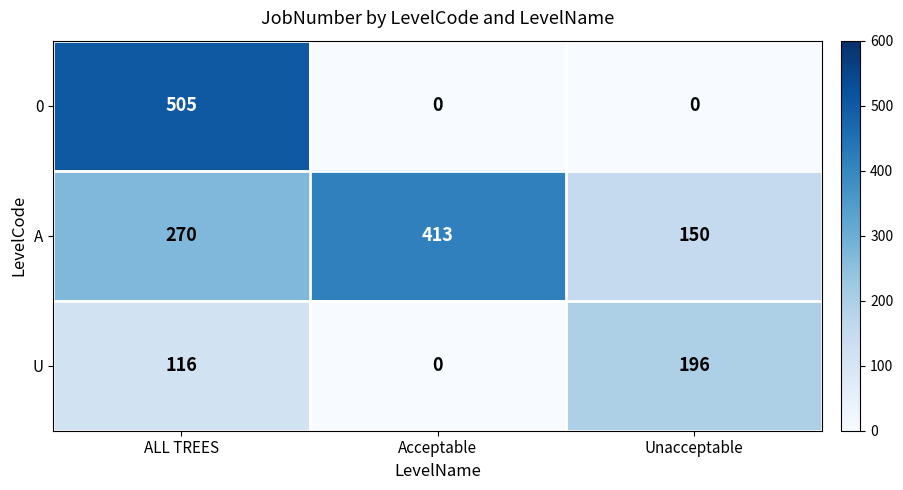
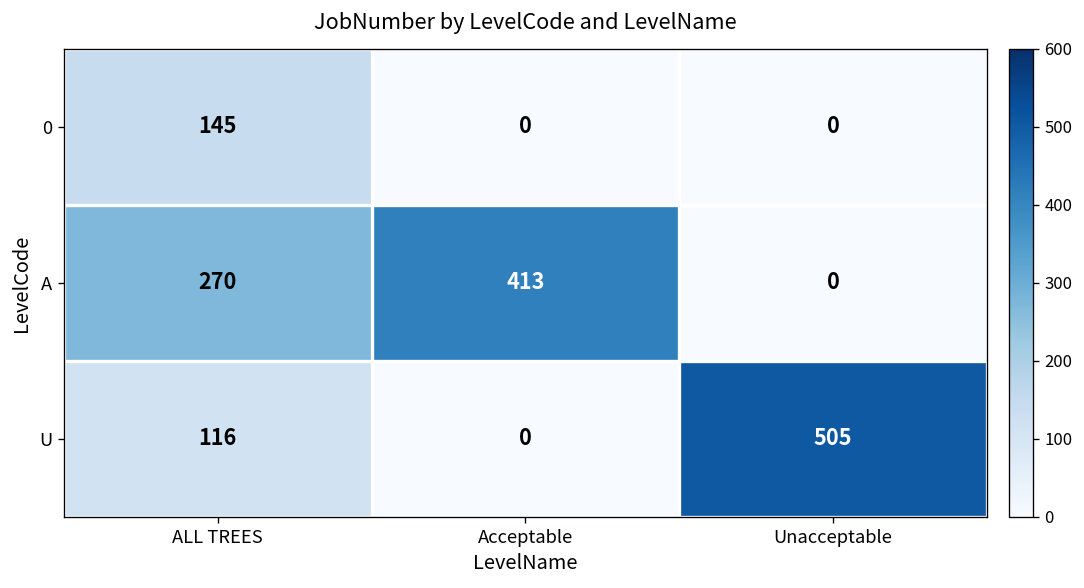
0, ALL TREES: 505 -> 145
A, Unacceptable: 150 -> 0
U, Unacceptable: 196 -> 505
